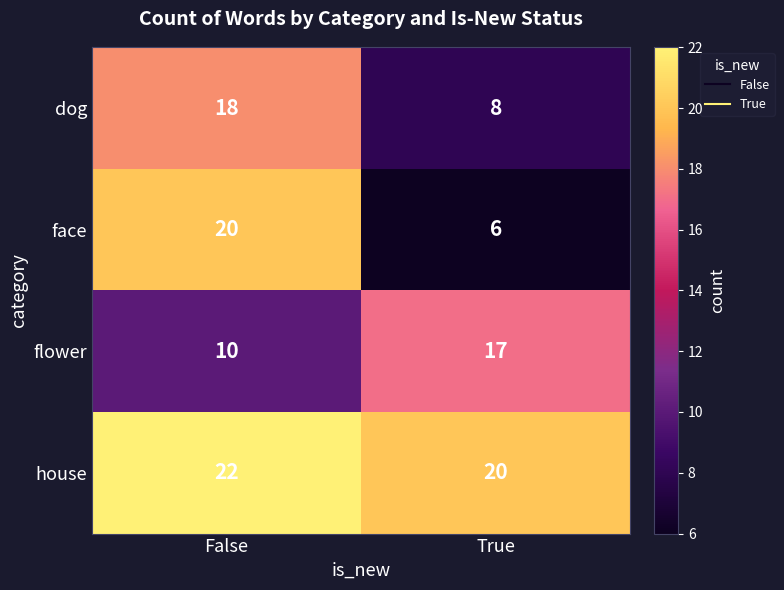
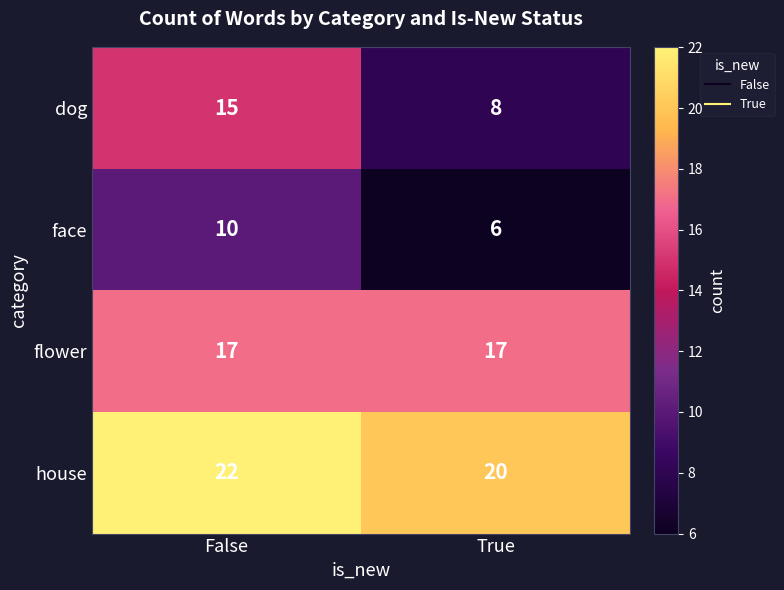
dog, False: 18 -> 15
face, False: 20 -> 10
flower, False: 10 -> 17
